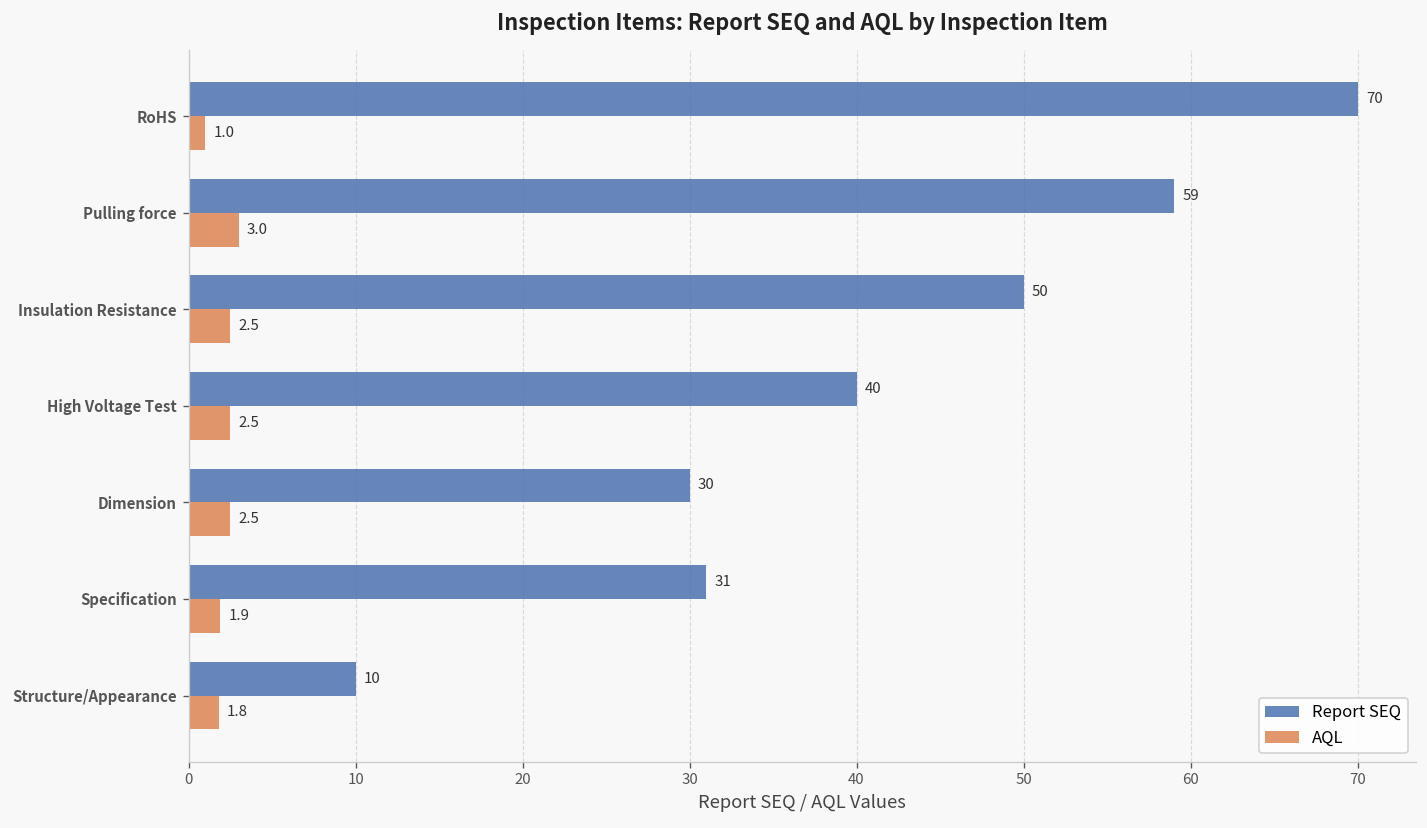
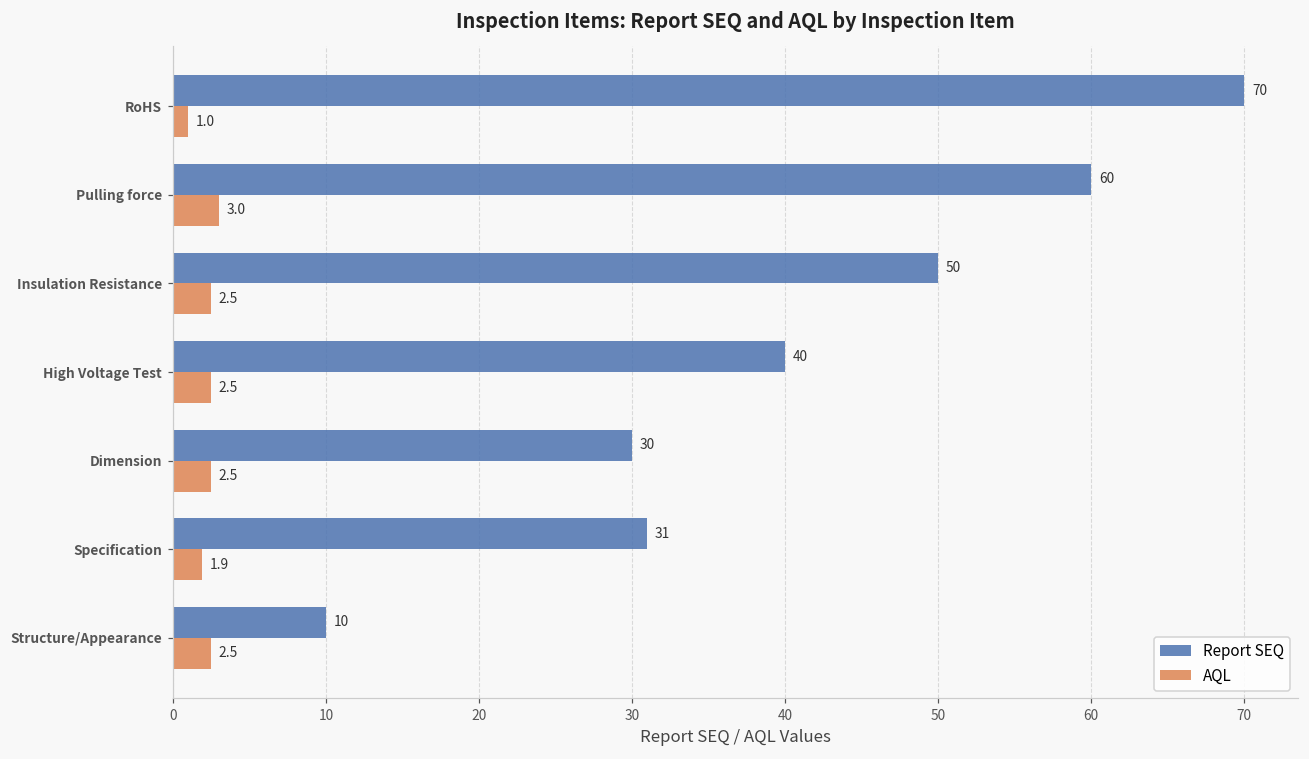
Report SEQ, Pulling force: 59 -> 60
AQL, Structure/Appearance: 1.8 -> 2.5
